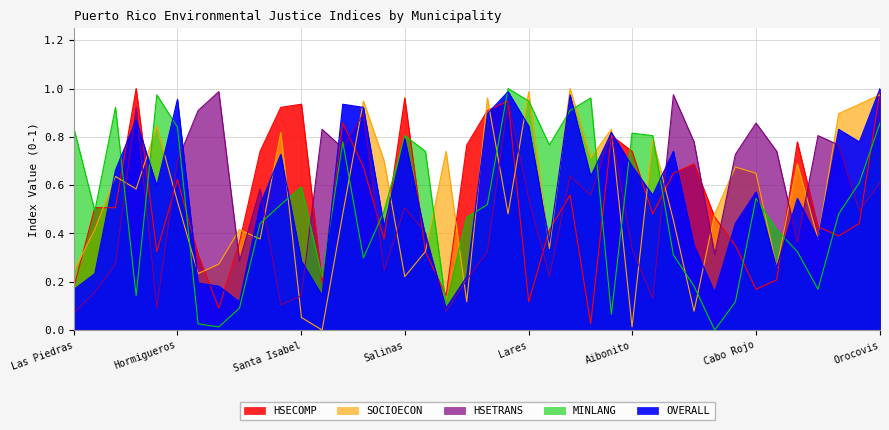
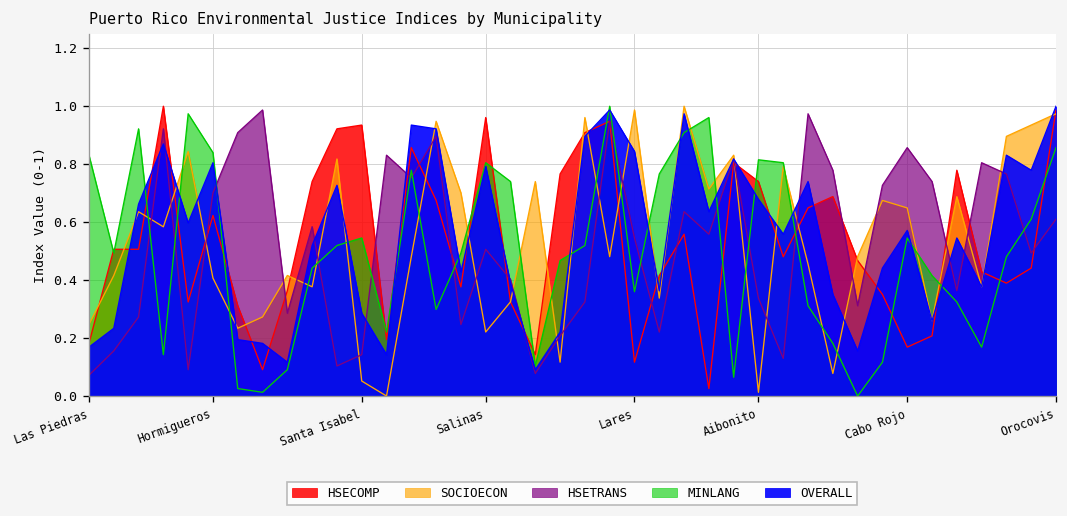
SOCIOECON, Hormigueros: 0.53 -> 0.41
OVERALL, Hormigueros: 0.96 -> 0.81
MINLANG, Santa Isabel: 0.59 -> 0.55
MINLANG, Lares: 0.95 -> 0.36
